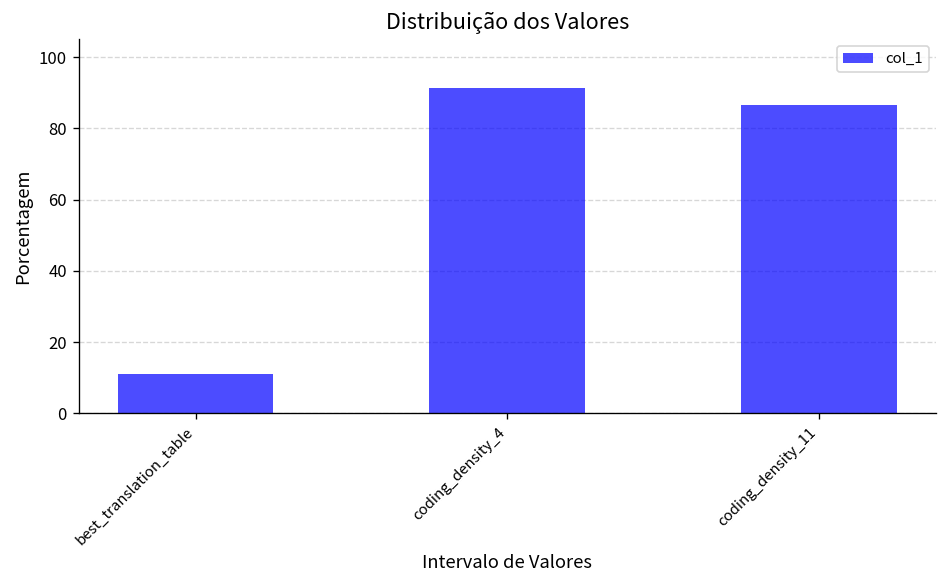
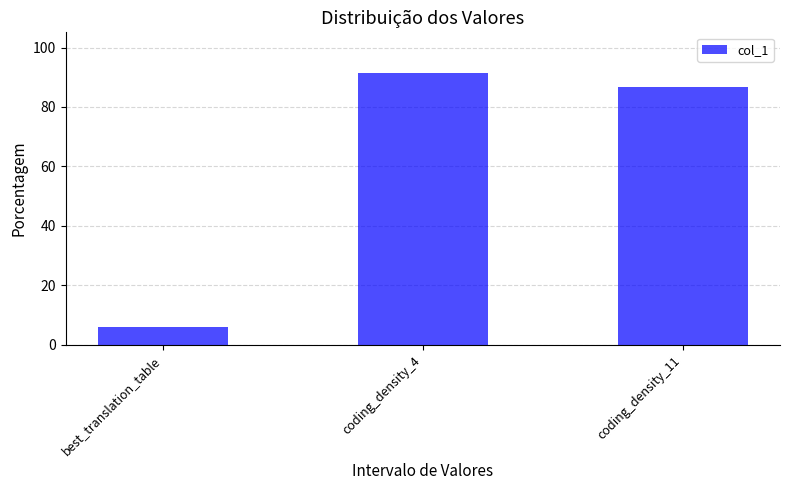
best_translation_table: 11 -> 6
